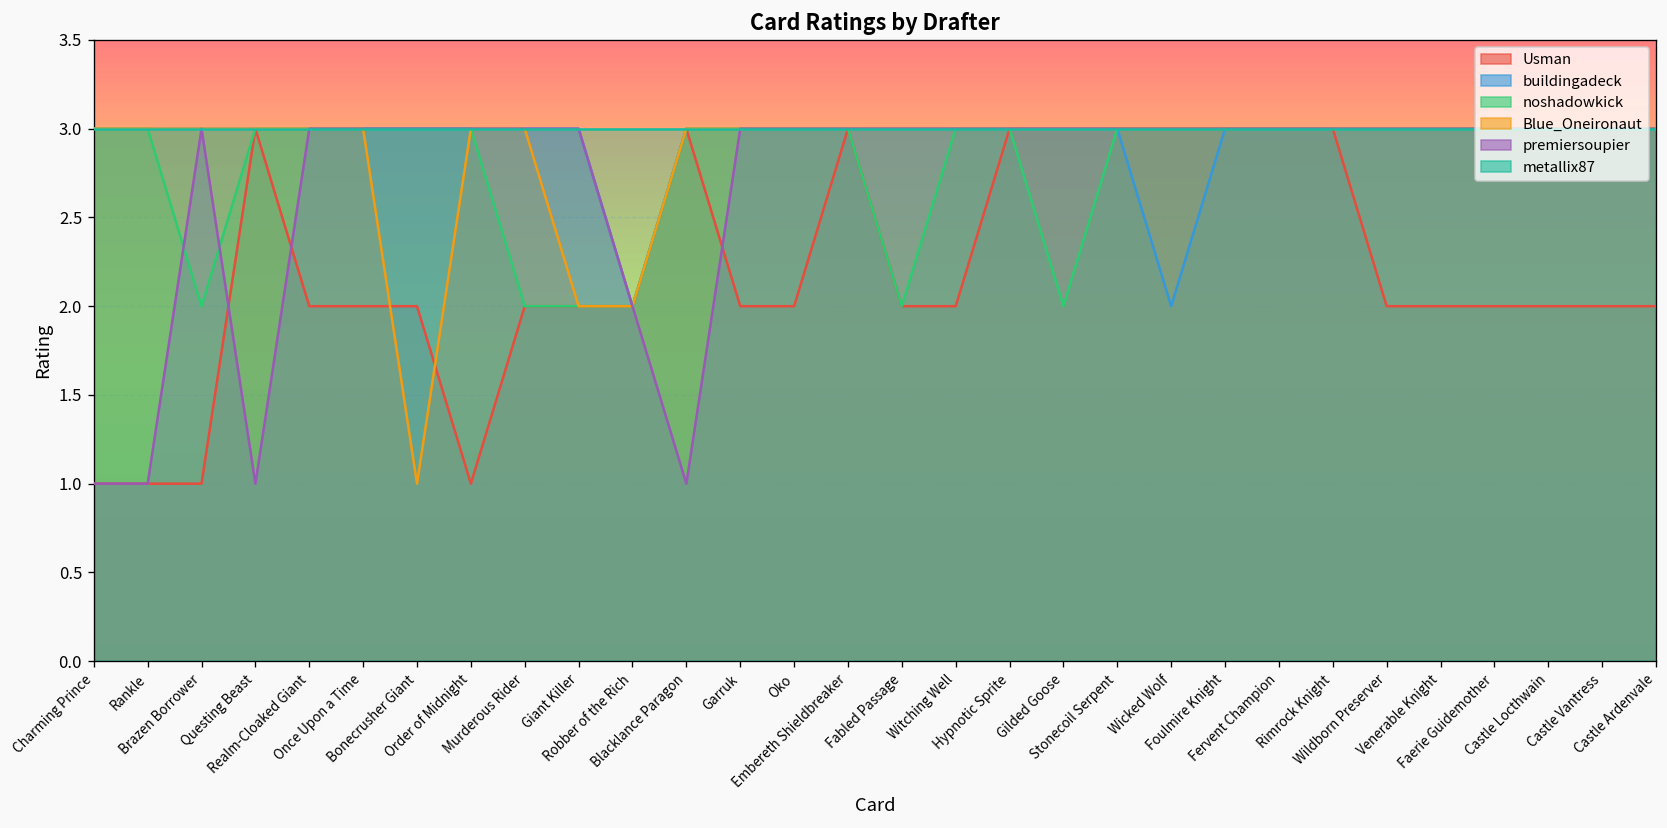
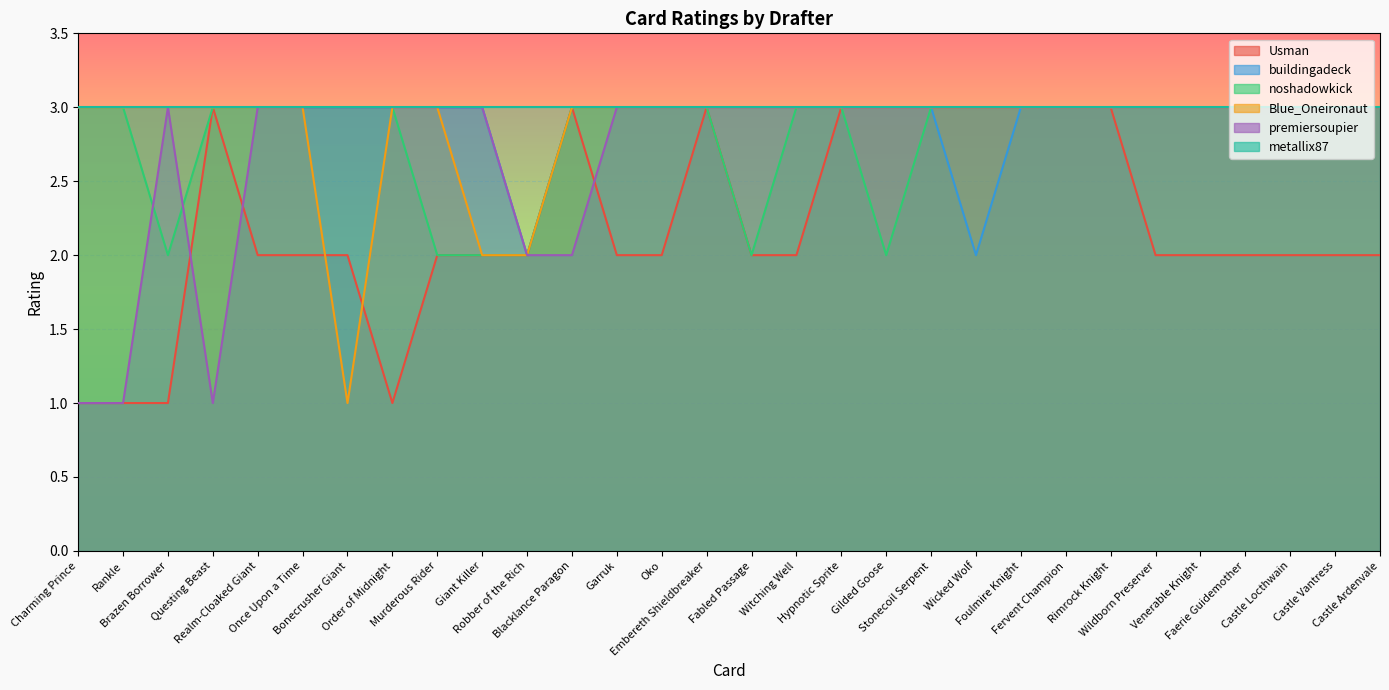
premiersoupier, Blacklance Paragon: 1 -> 2
